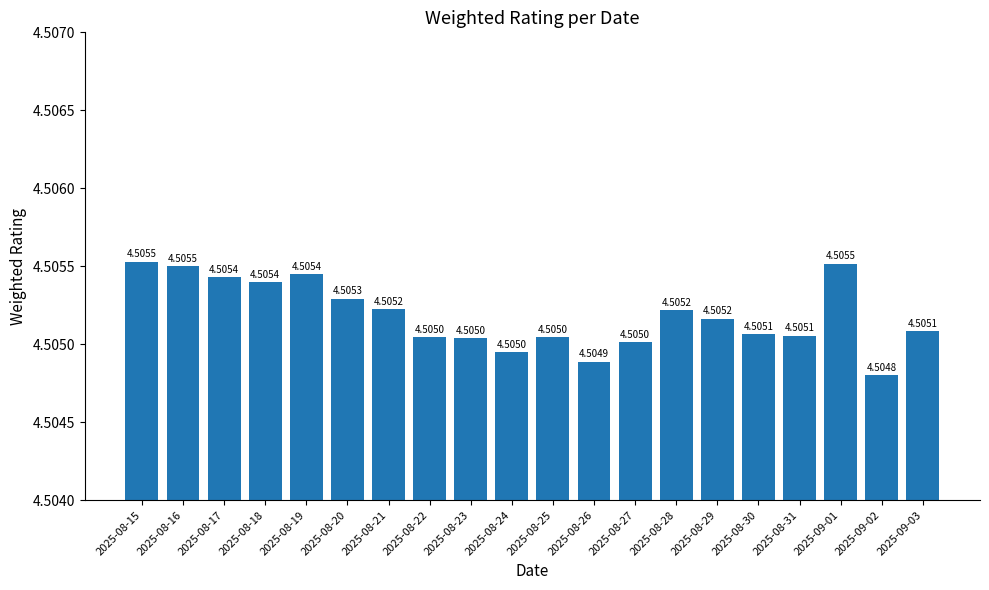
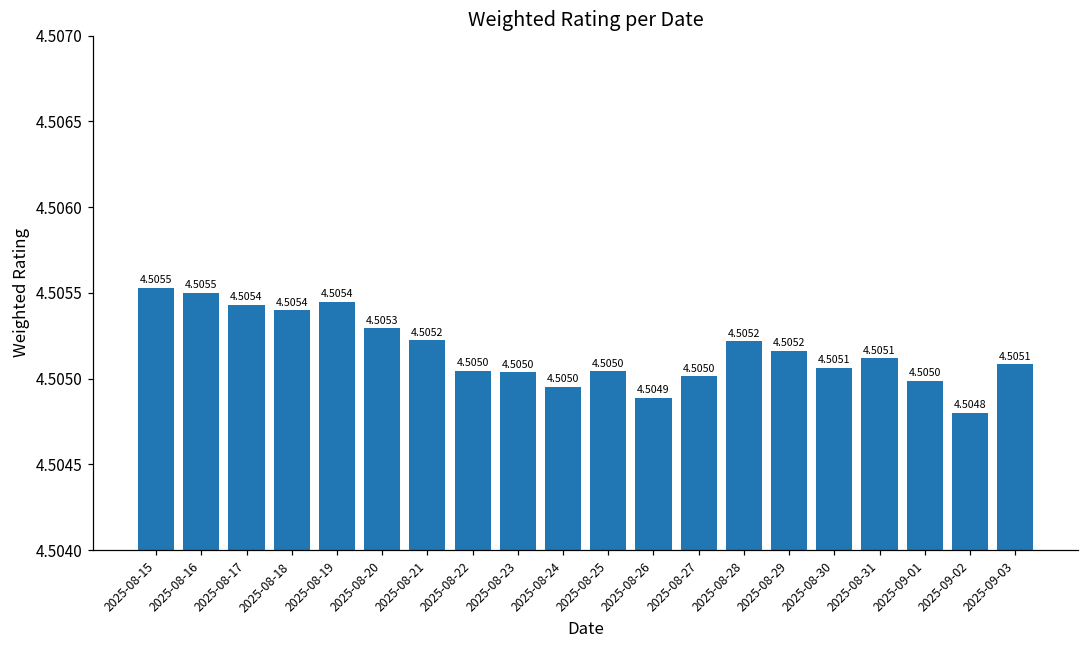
2025-08-31: 4.50505 -> 4.50512
2025-09-01: 4.5055 -> 4.5050
